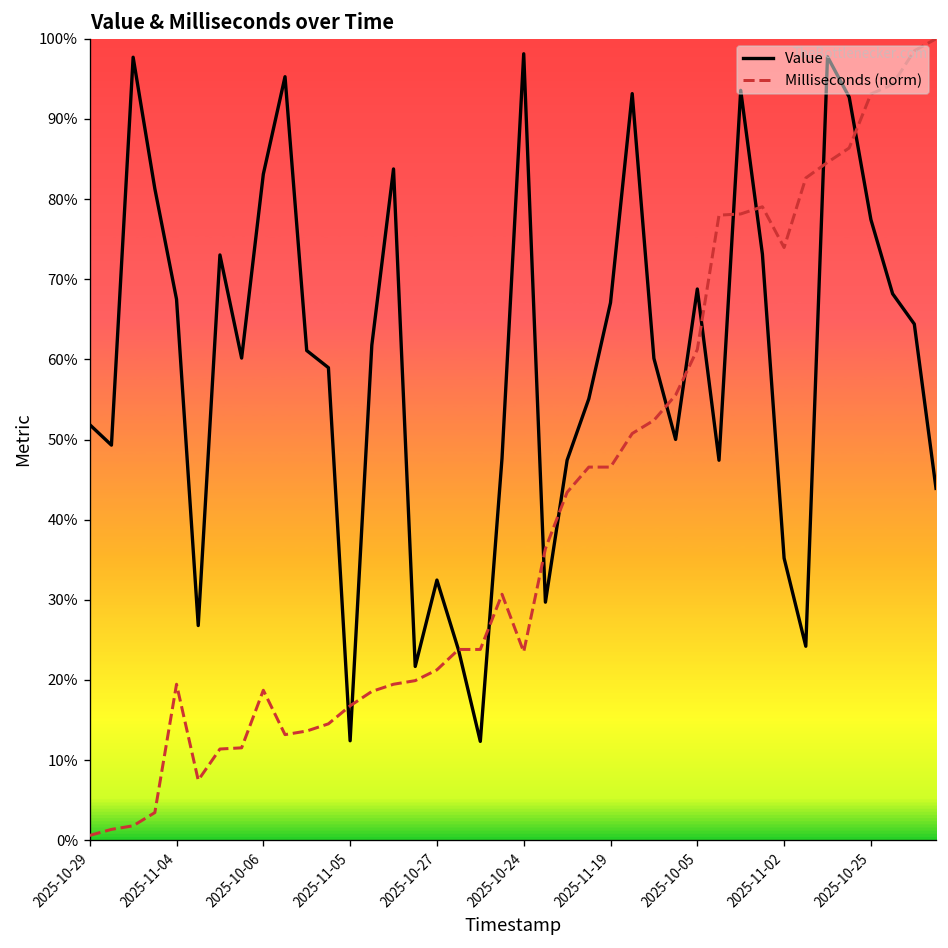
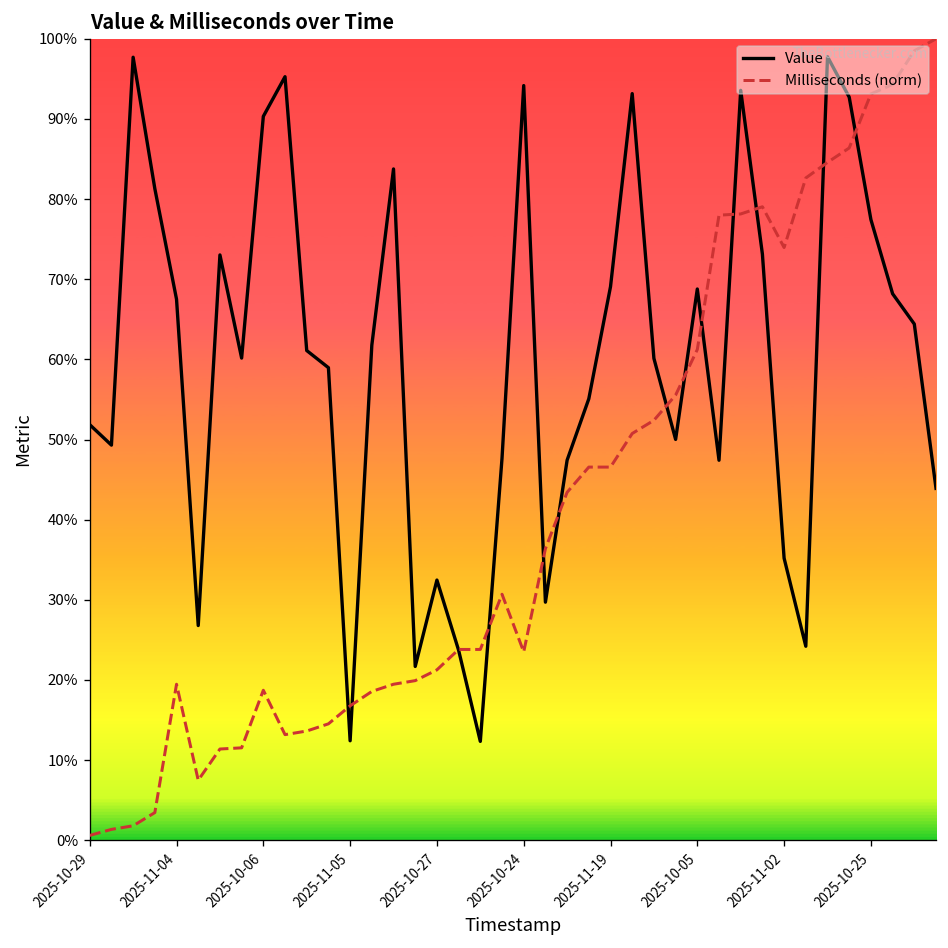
Value, 2025-10-06: 83% -> 90%
Value, 2025-10-24: 98% -> 94%
Value, 2025-11-19: 67% -> 69%
